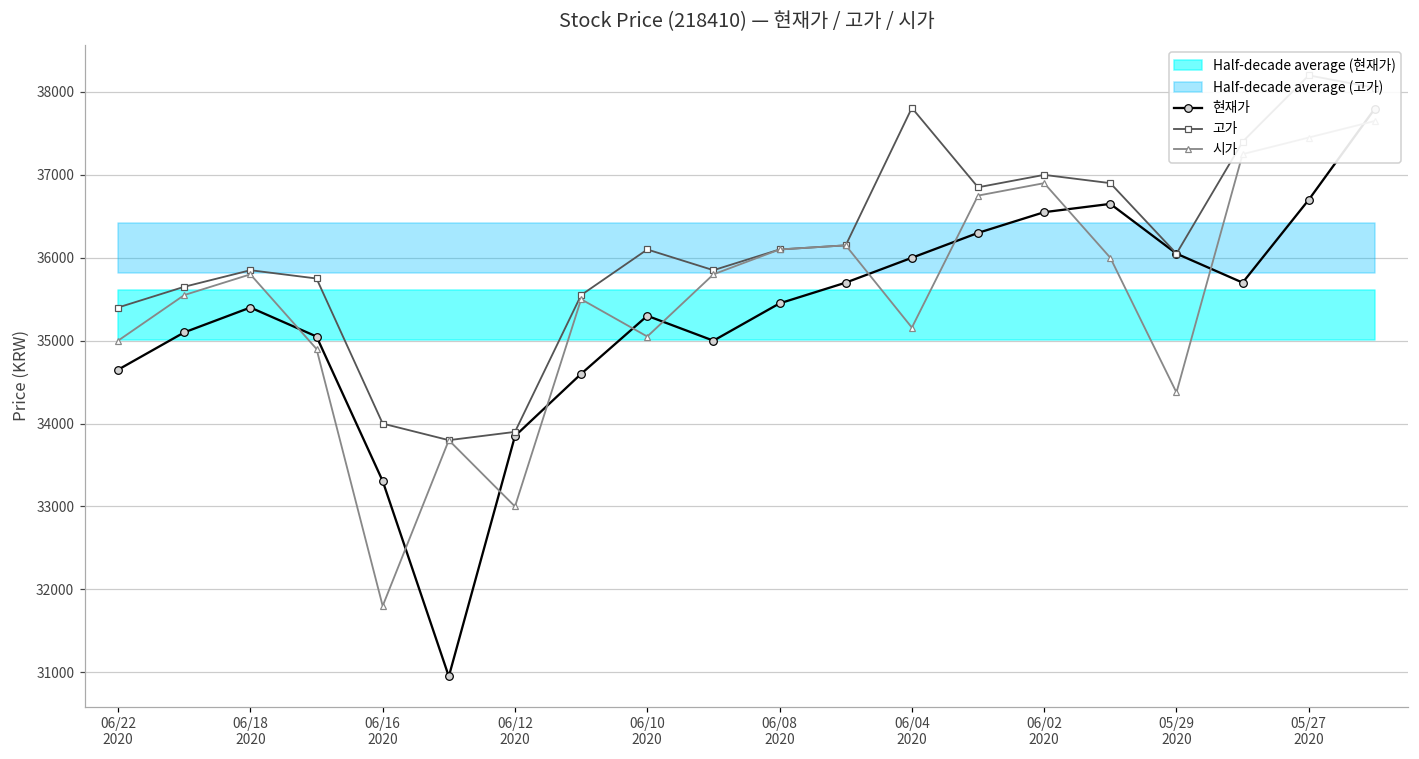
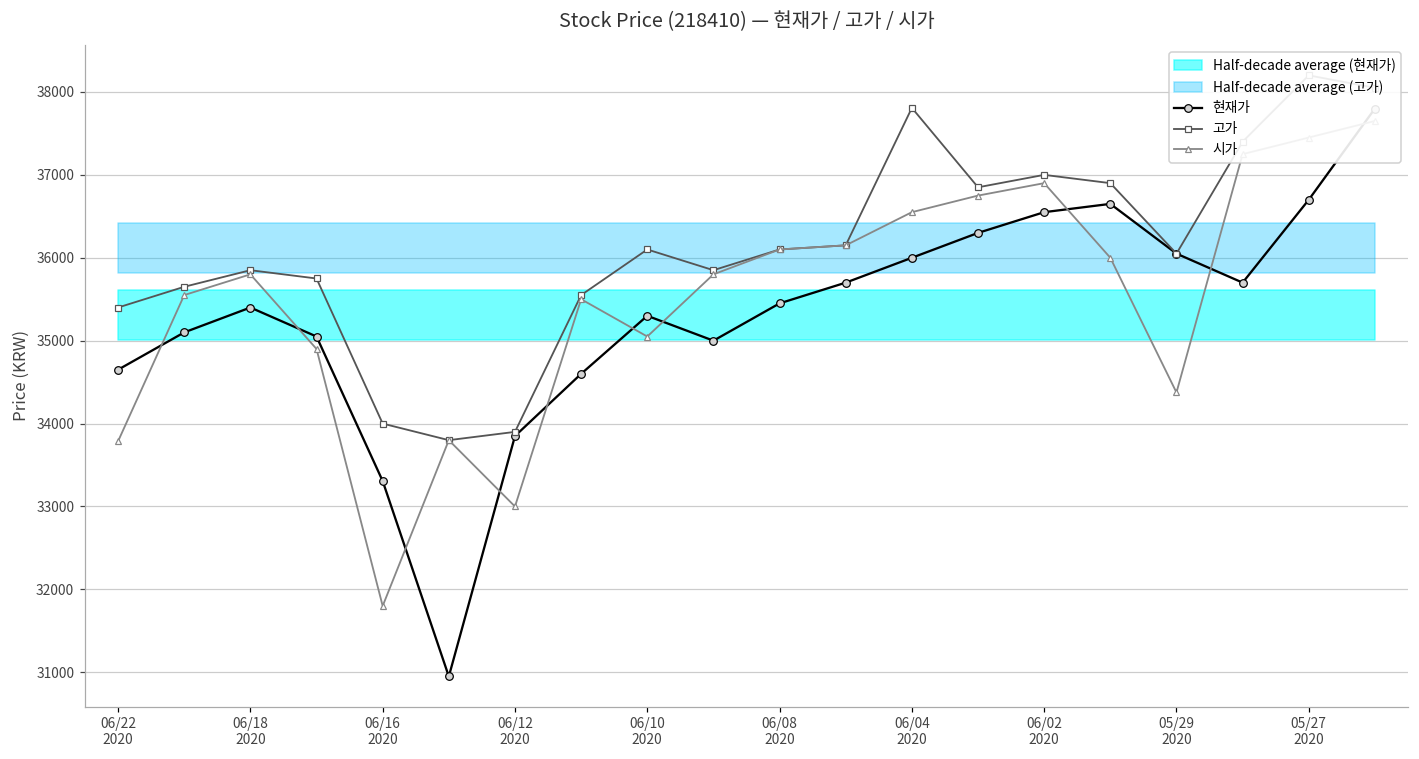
시가, 06/22 2020: 35000 -> 33800
시가, 06/04 2020: 35200 -> 36600
